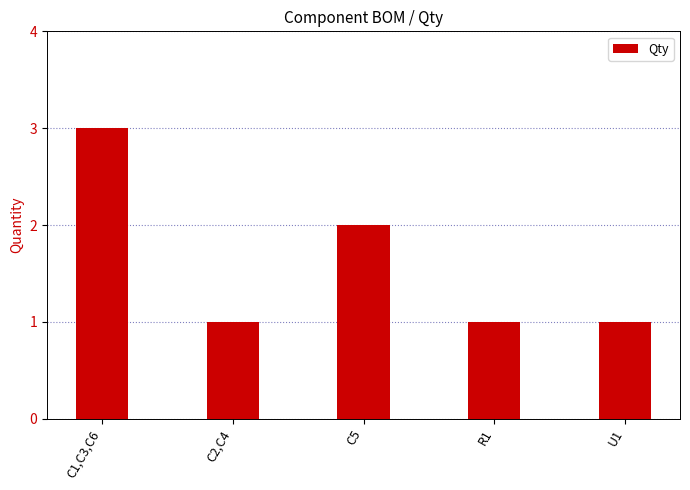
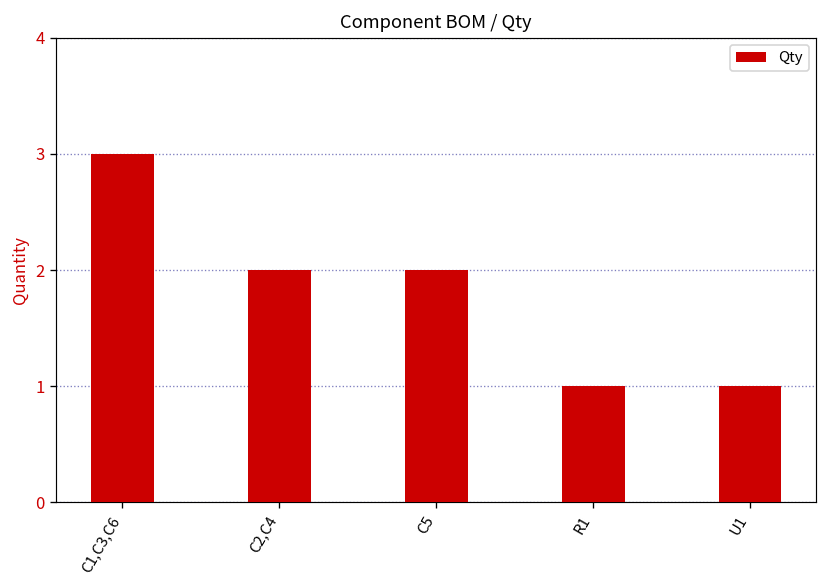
C2,C4: 1 -> 2
